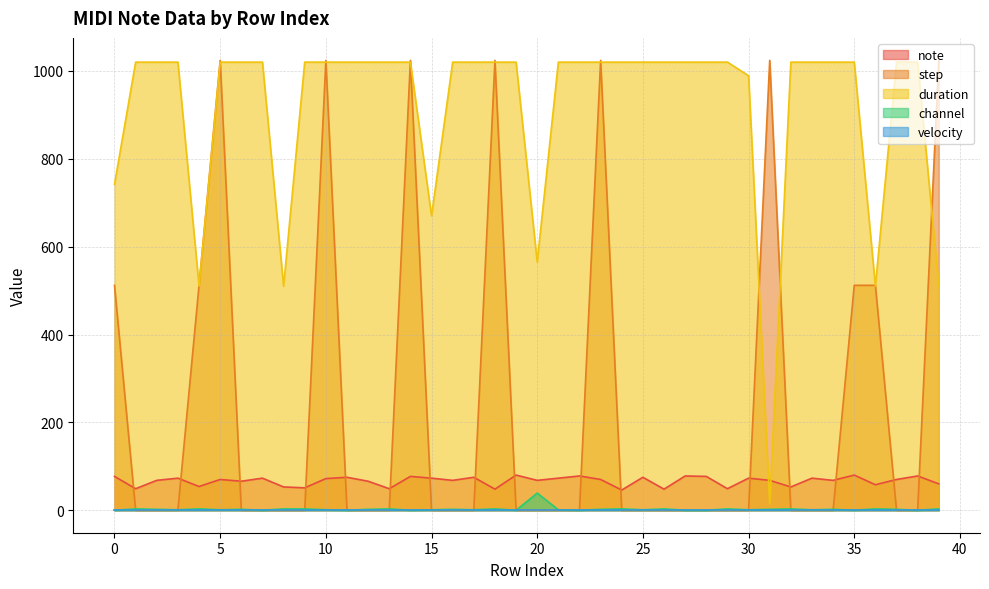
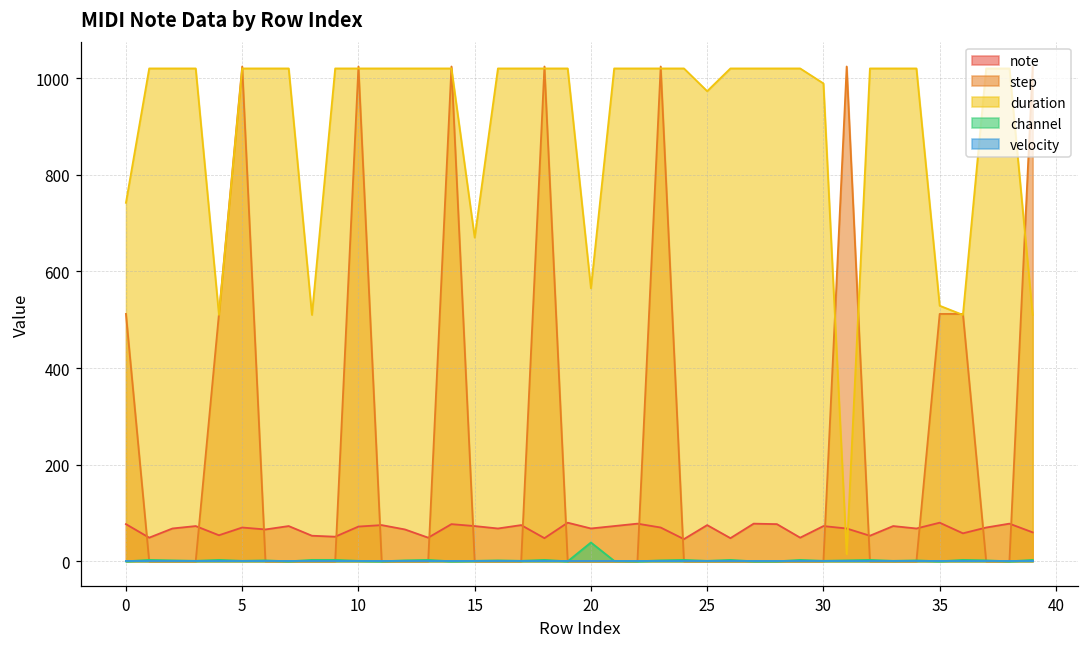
duration, 25: 1020 -> 970
duration, 35: 1020 -> 530
